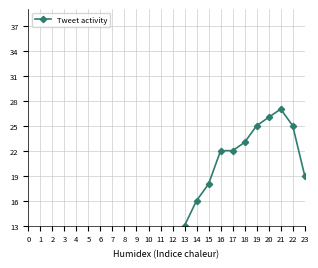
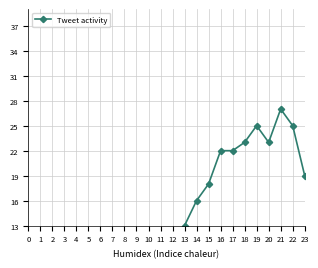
20: 26 -> 23
